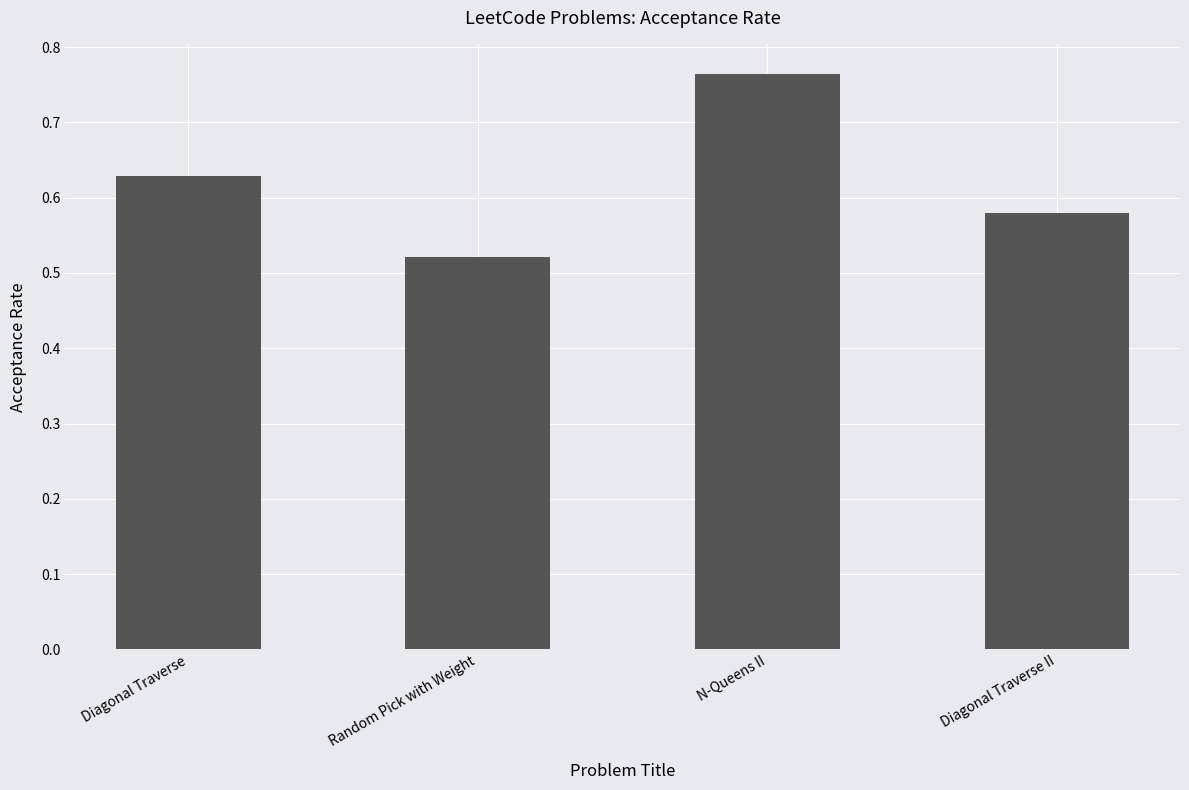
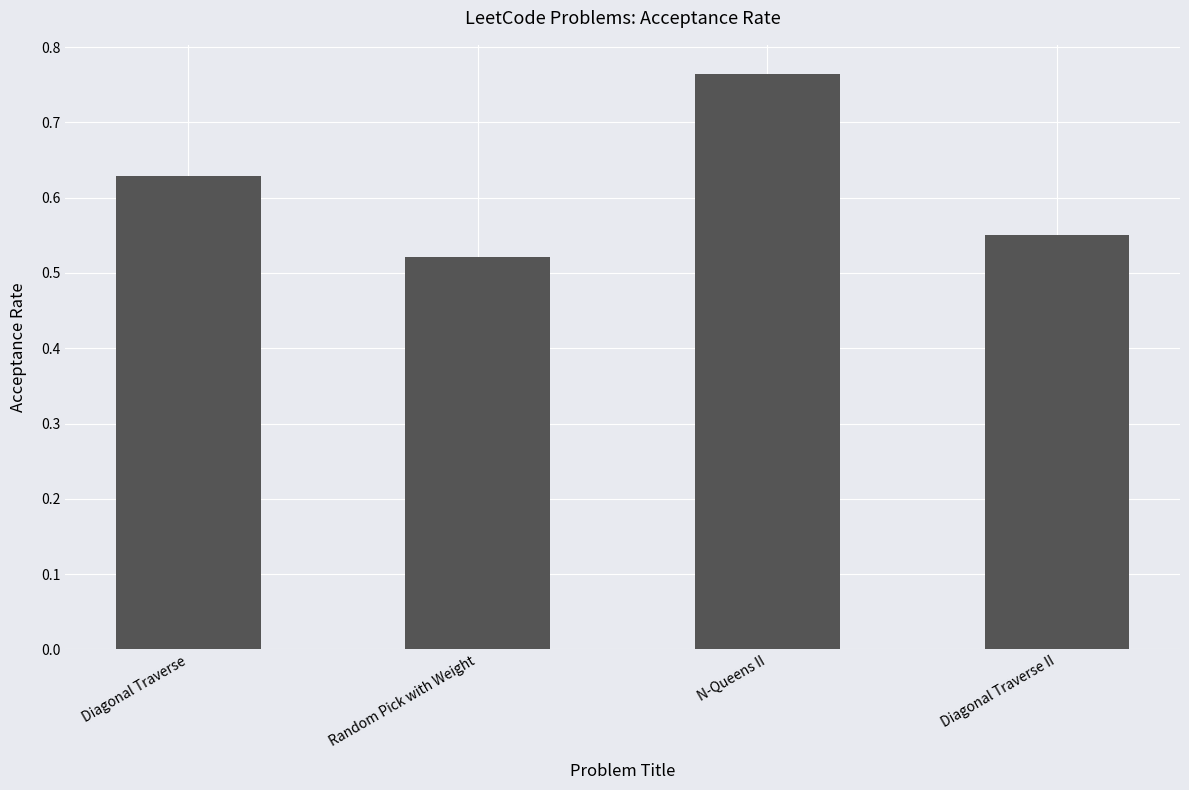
Diagonal Traverse II: 0.58 -> 0.55
